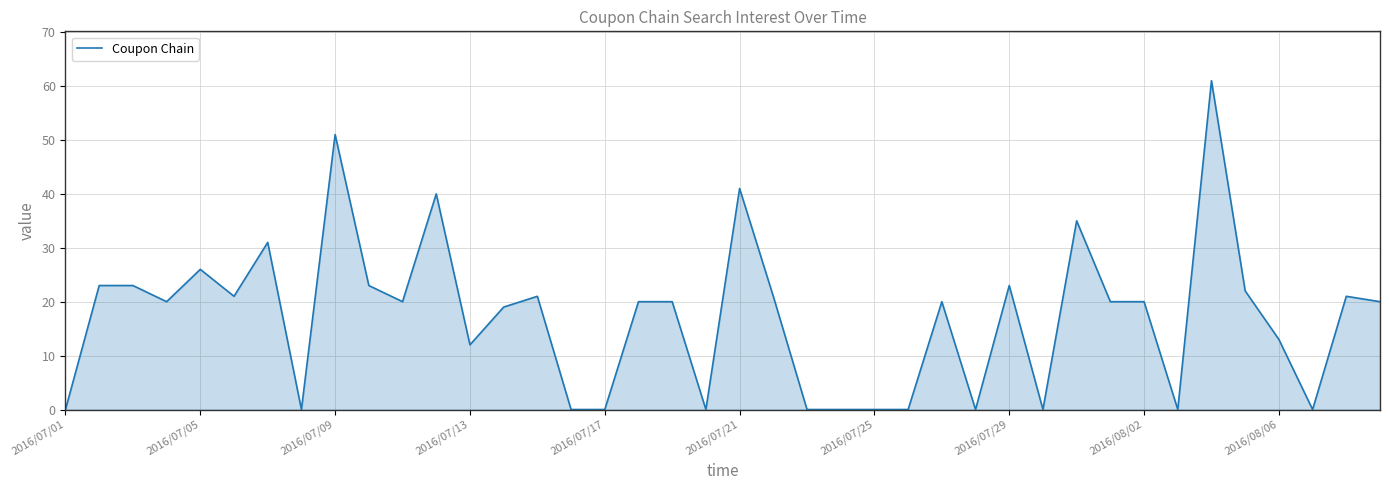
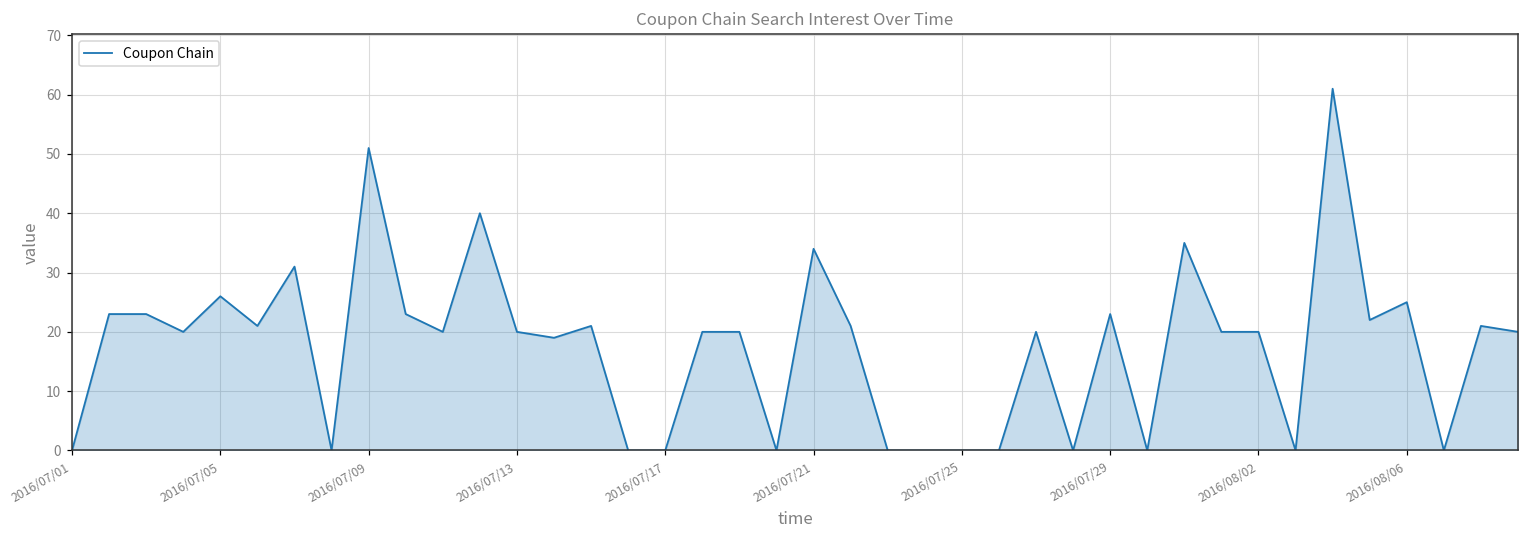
2016/07/13: 12 -> 20
2016/07/21: 41 -> 34
2016/08/06: 13 -> 25
